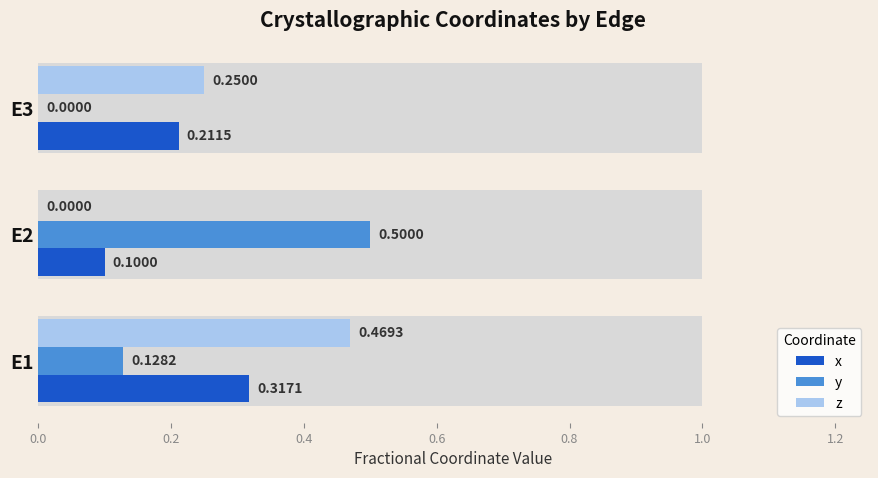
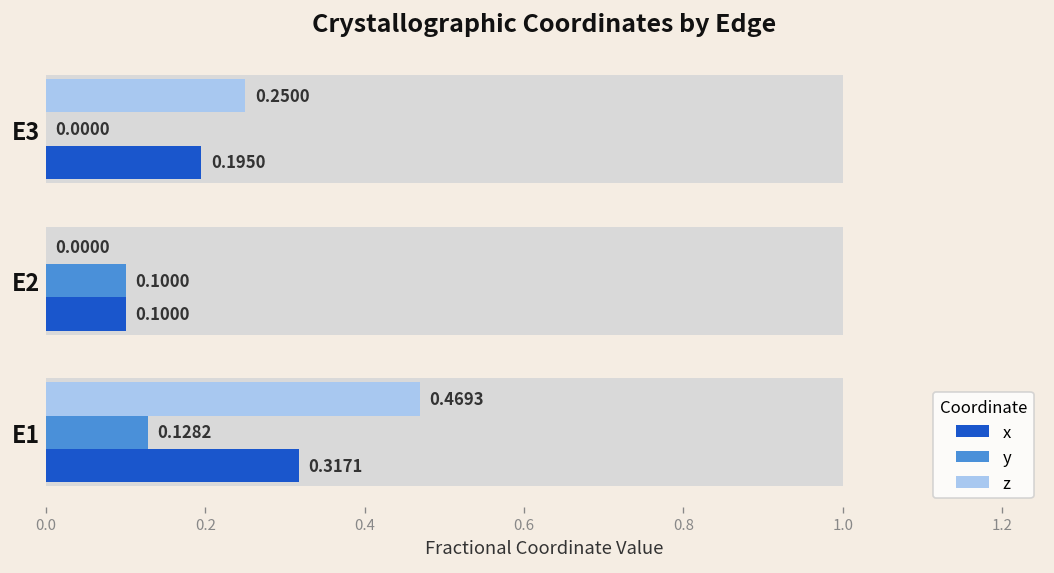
x, E3: 0.2115 -> 0.1950
y, E2: 0.5000 -> 0.1000
